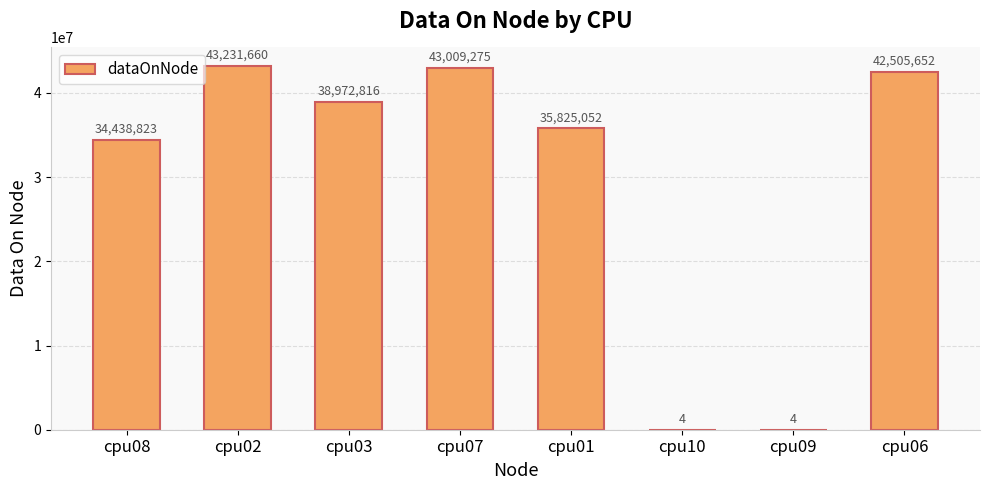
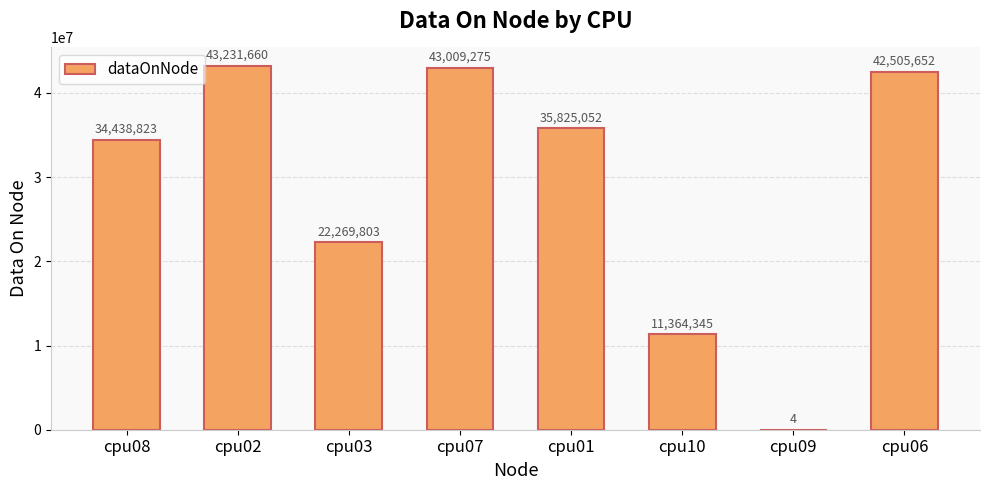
cpu03: 38,972,816 -> 22,269,803
cpu10: 4 -> 11,364,345
